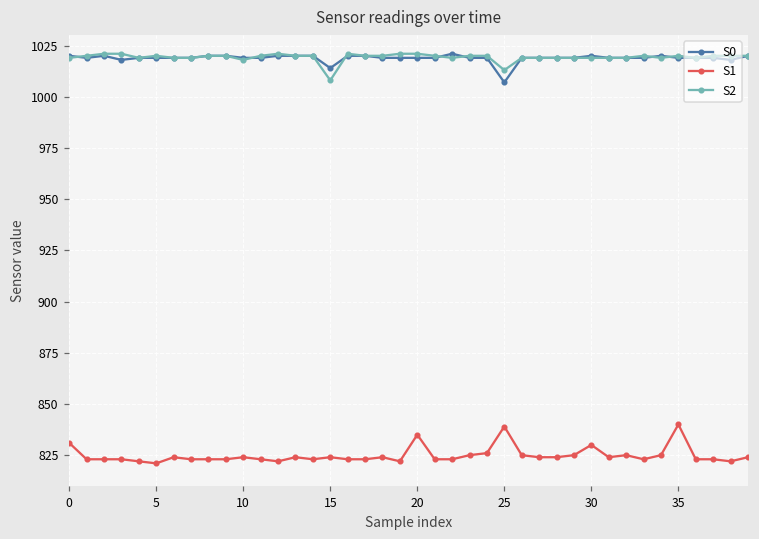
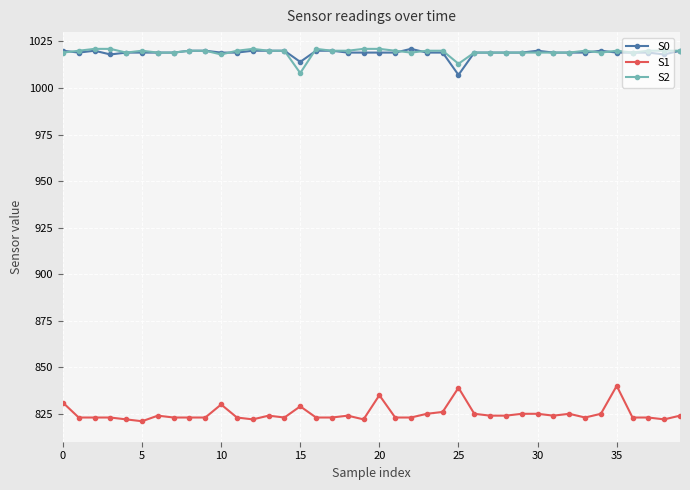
S1, 10: 824 -> 830
S1, 15: 824 -> 829
S1, 30: 830 -> 825
